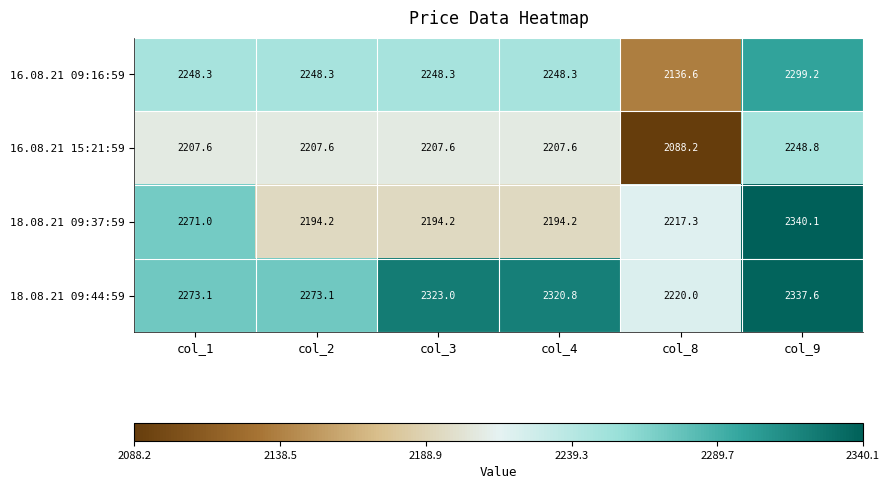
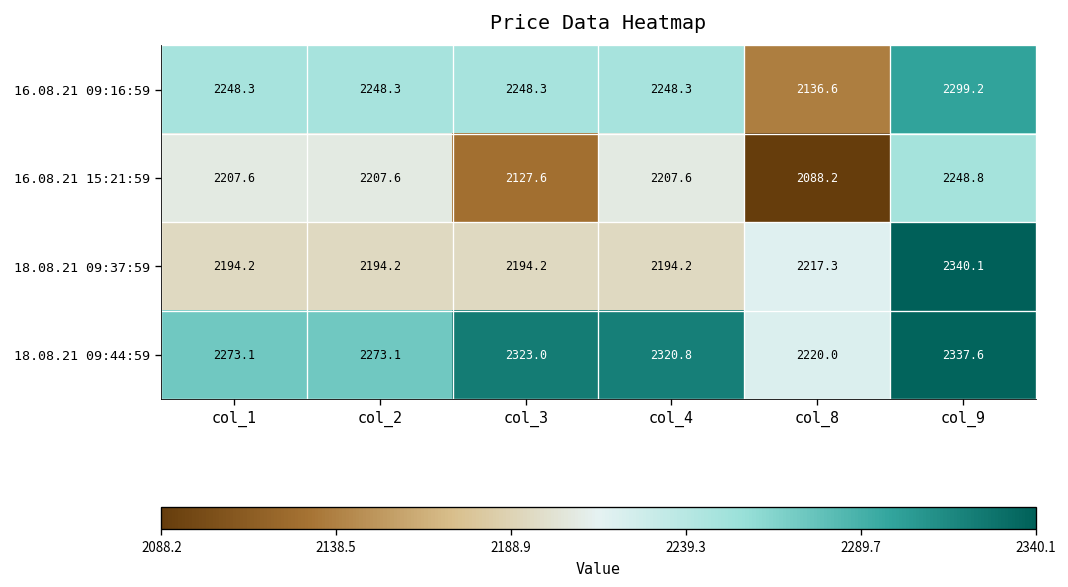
16.08.21 15:21:59, col_3: 2207.6 -> 2127.6
18.08.21 09:37:59, col_1: 2271.0 -> 2194.2
